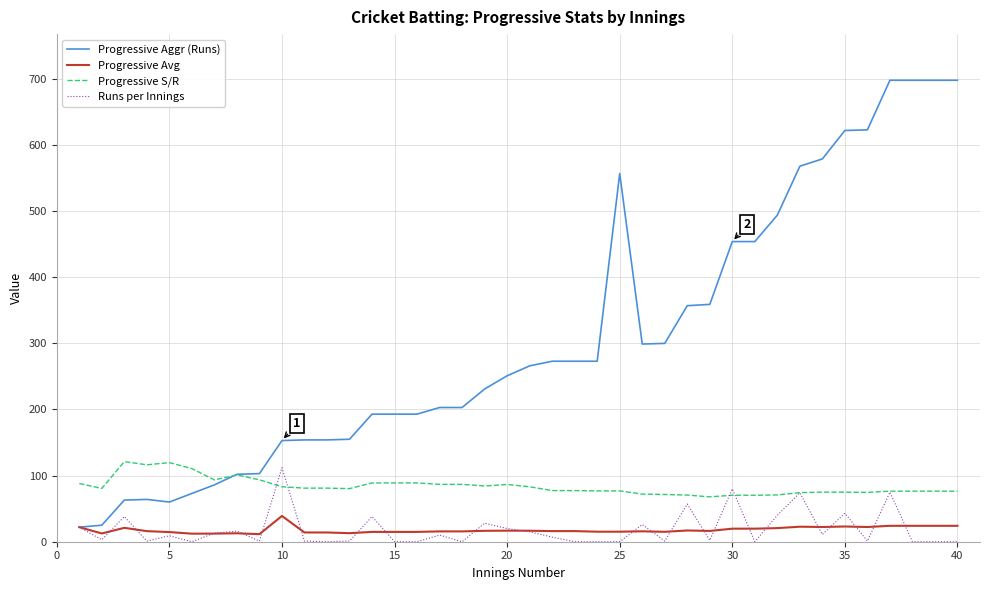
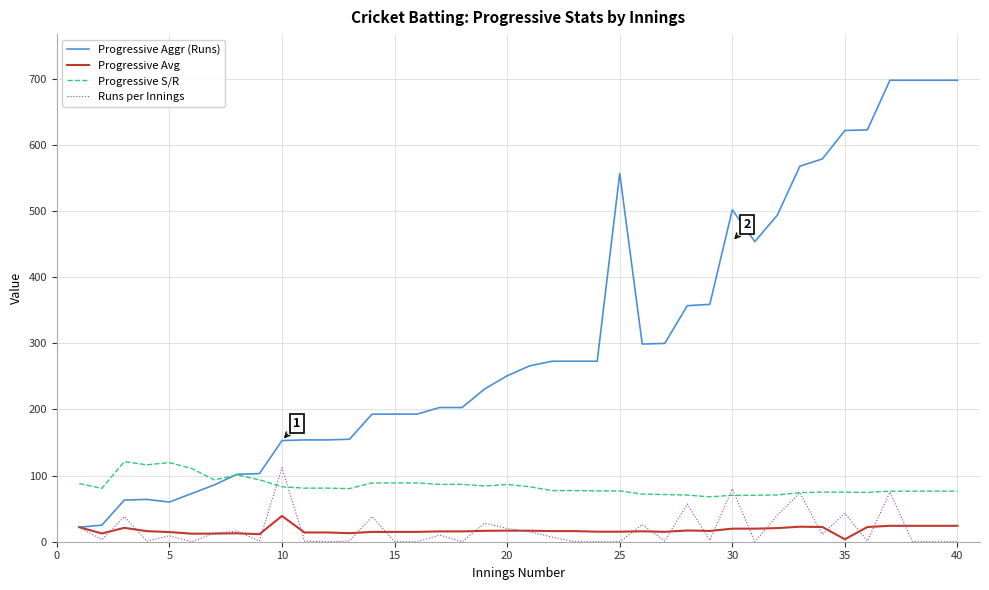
Progressive Aggr (Runs), 30: 450 -> 500
Progressive Avg, 35: 20 -> 0
